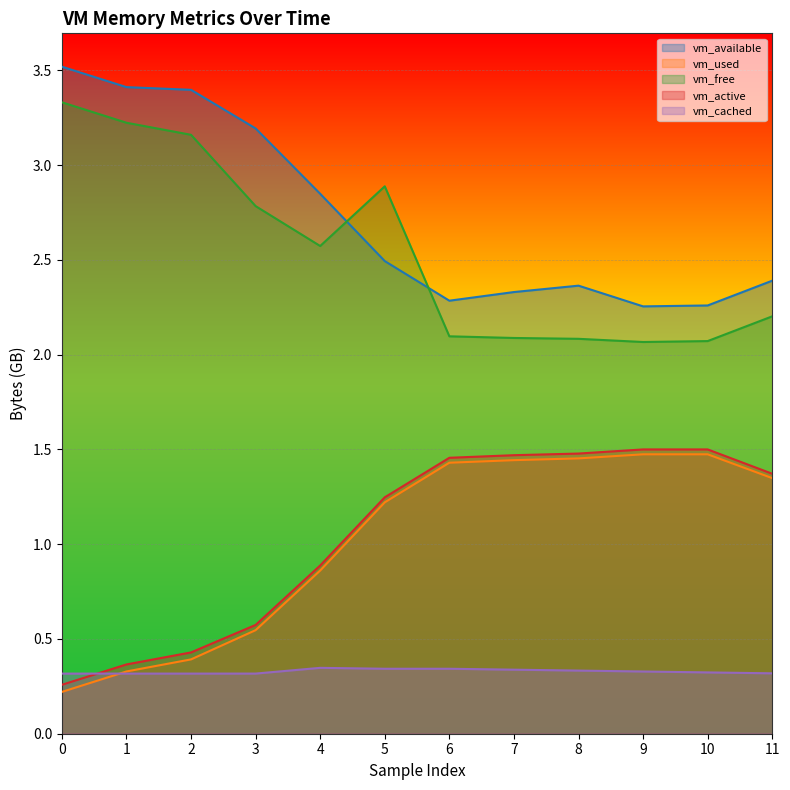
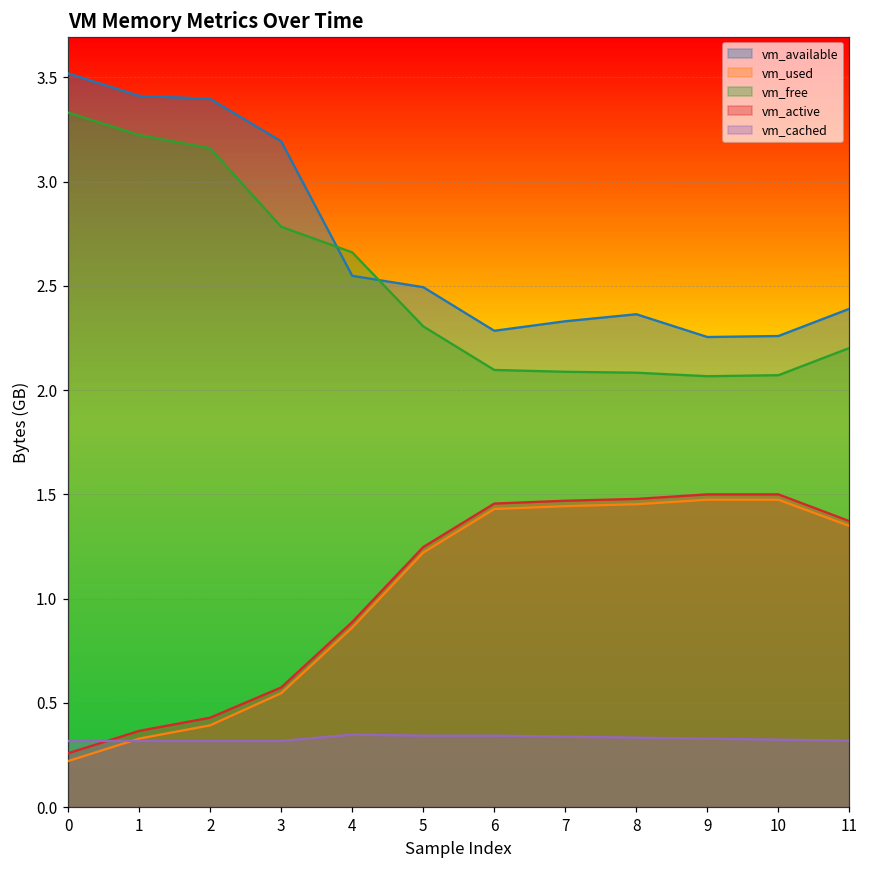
vm_available, 4: 2.85 -> 2.55
vm_free, 4: 2.57 -> 2.66
vm_free, 5: 2.89 -> 2.31
